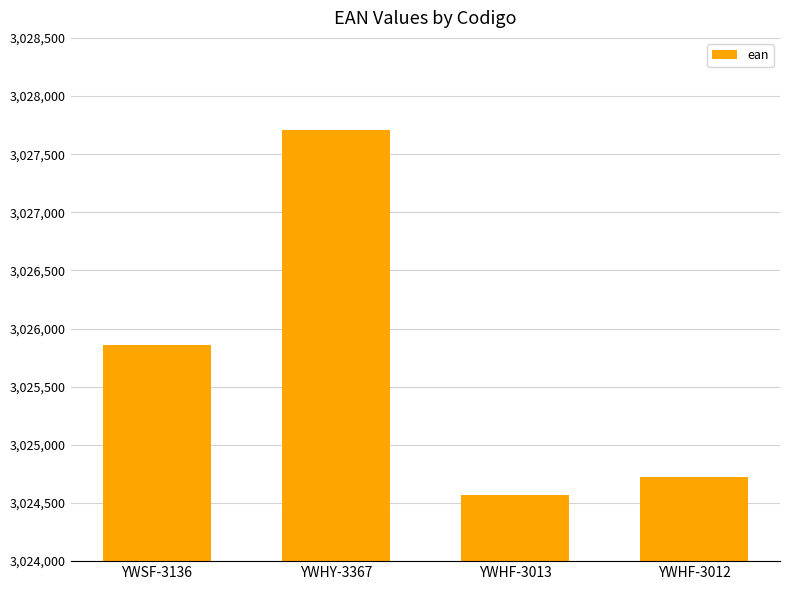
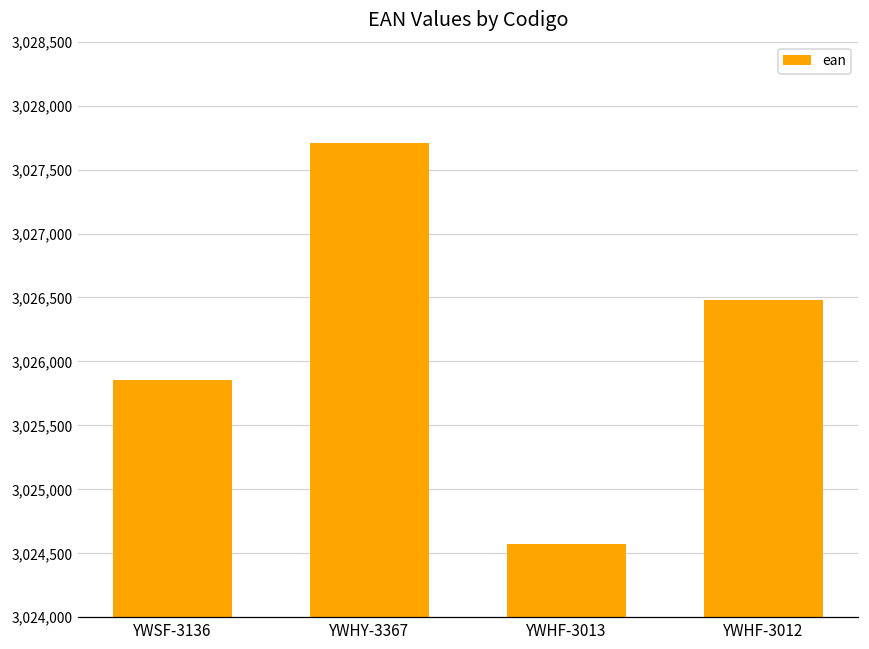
YWHF-3012: 3,024,720 -> 3,026,480
